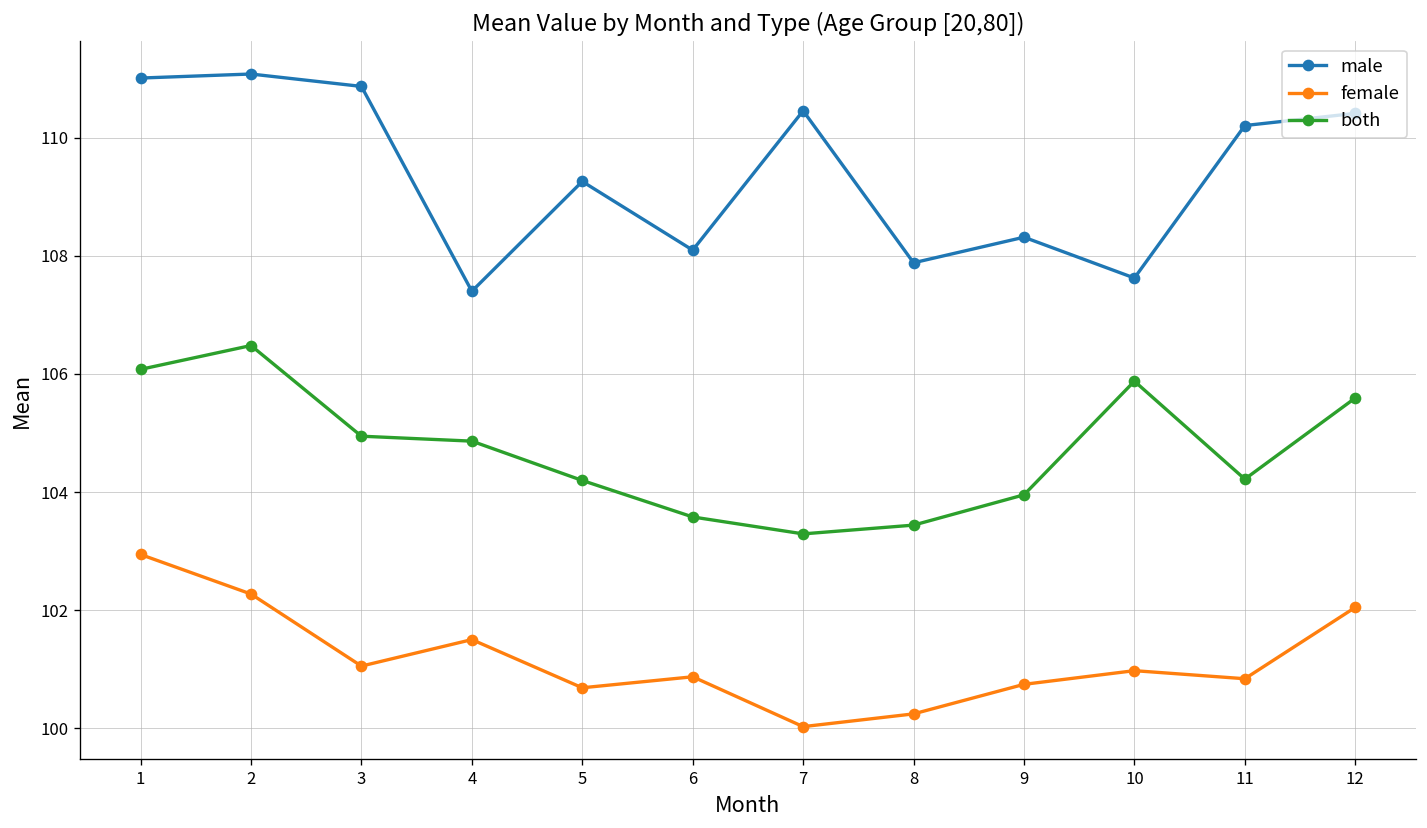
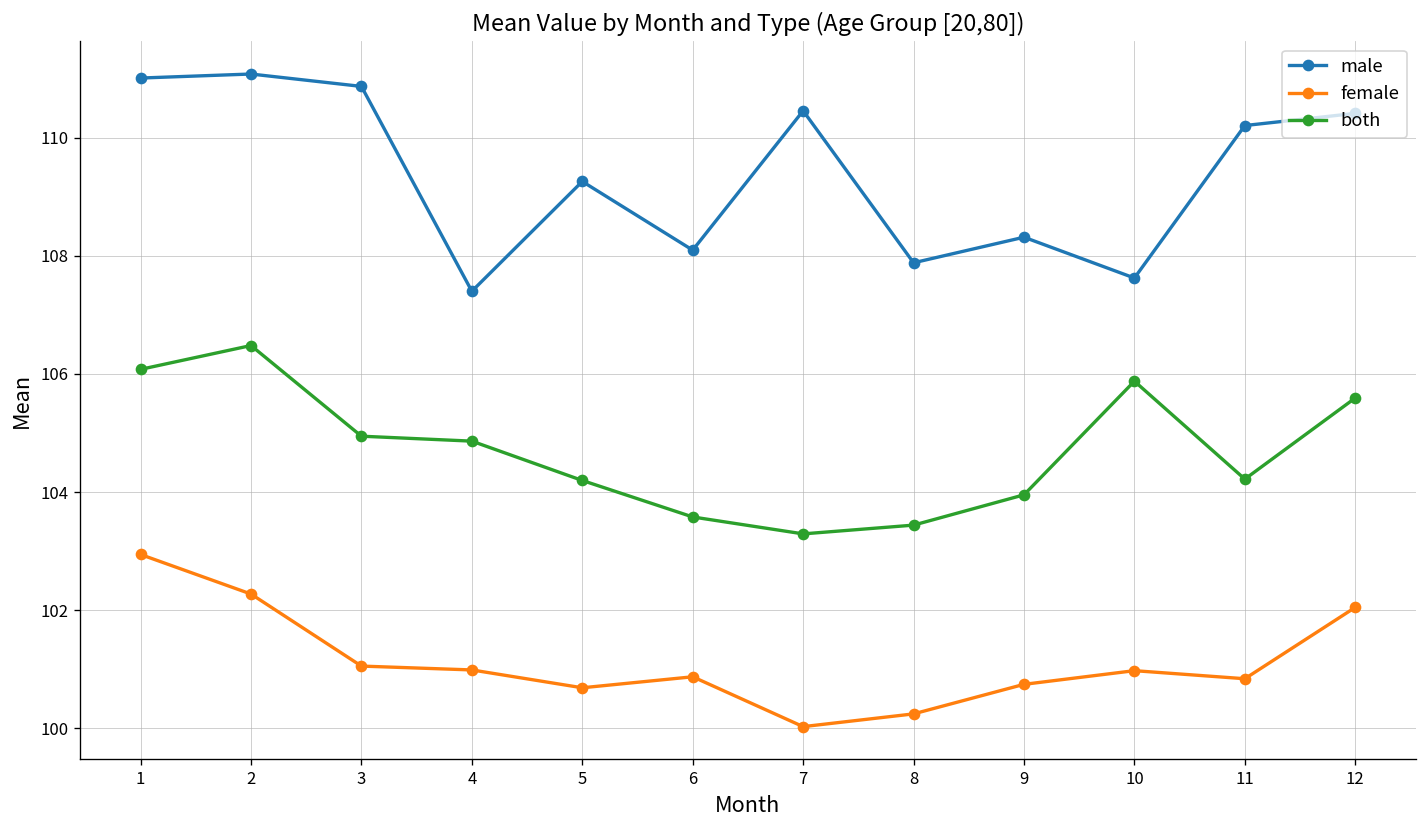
female, 4: 101.5 -> 101.0
